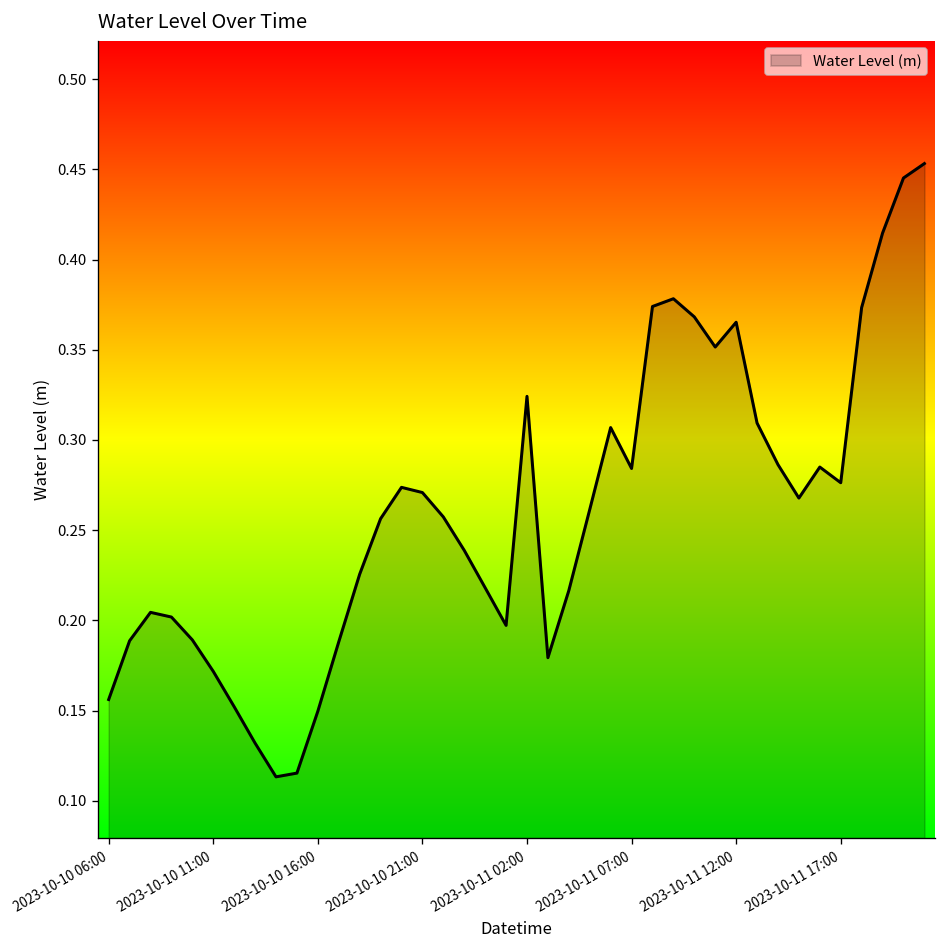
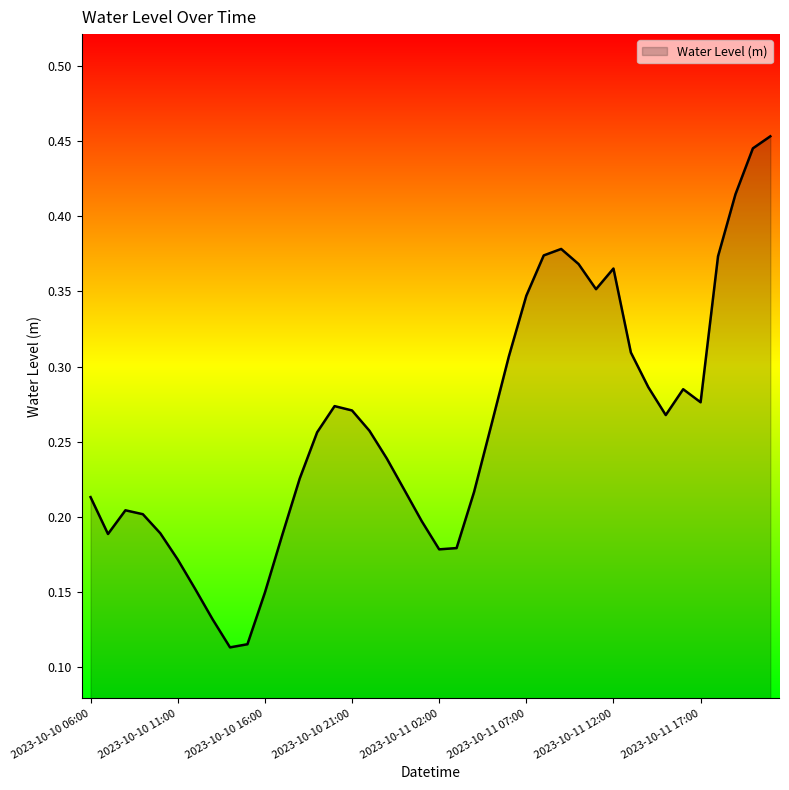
2023-10-10 06:00: 0.156 -> 0.213
2023-10-11 02:00: 0.324 -> 0.178
2023-10-11 07:00: 0.284 -> 0.347
